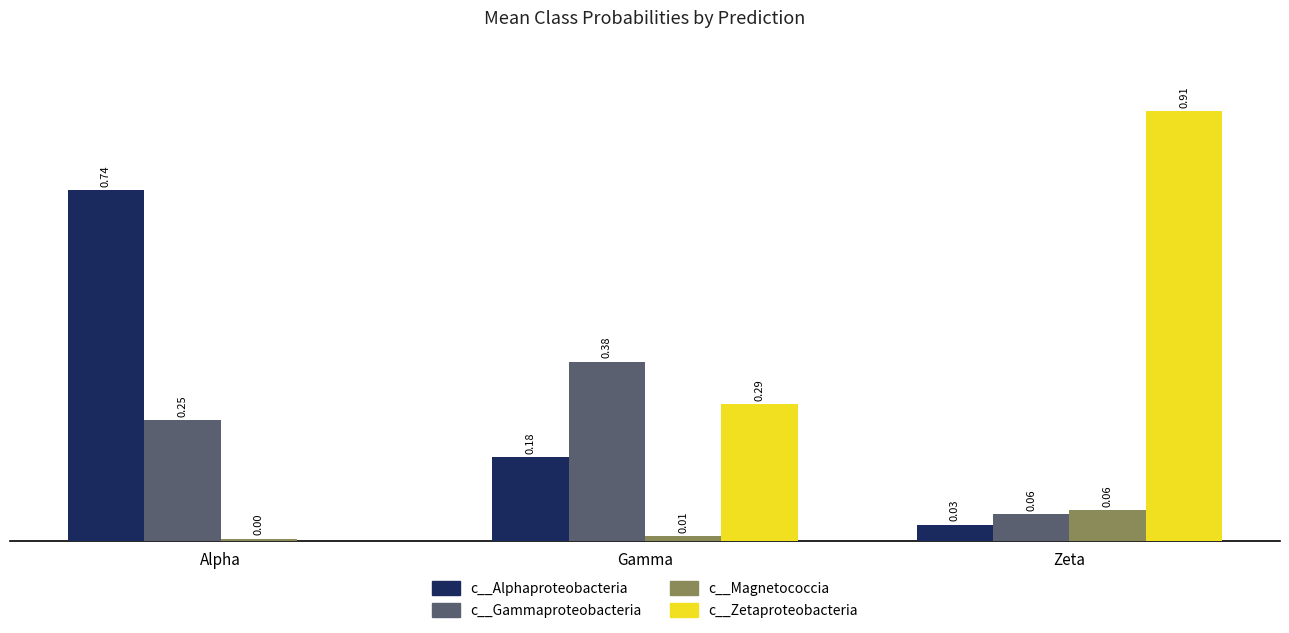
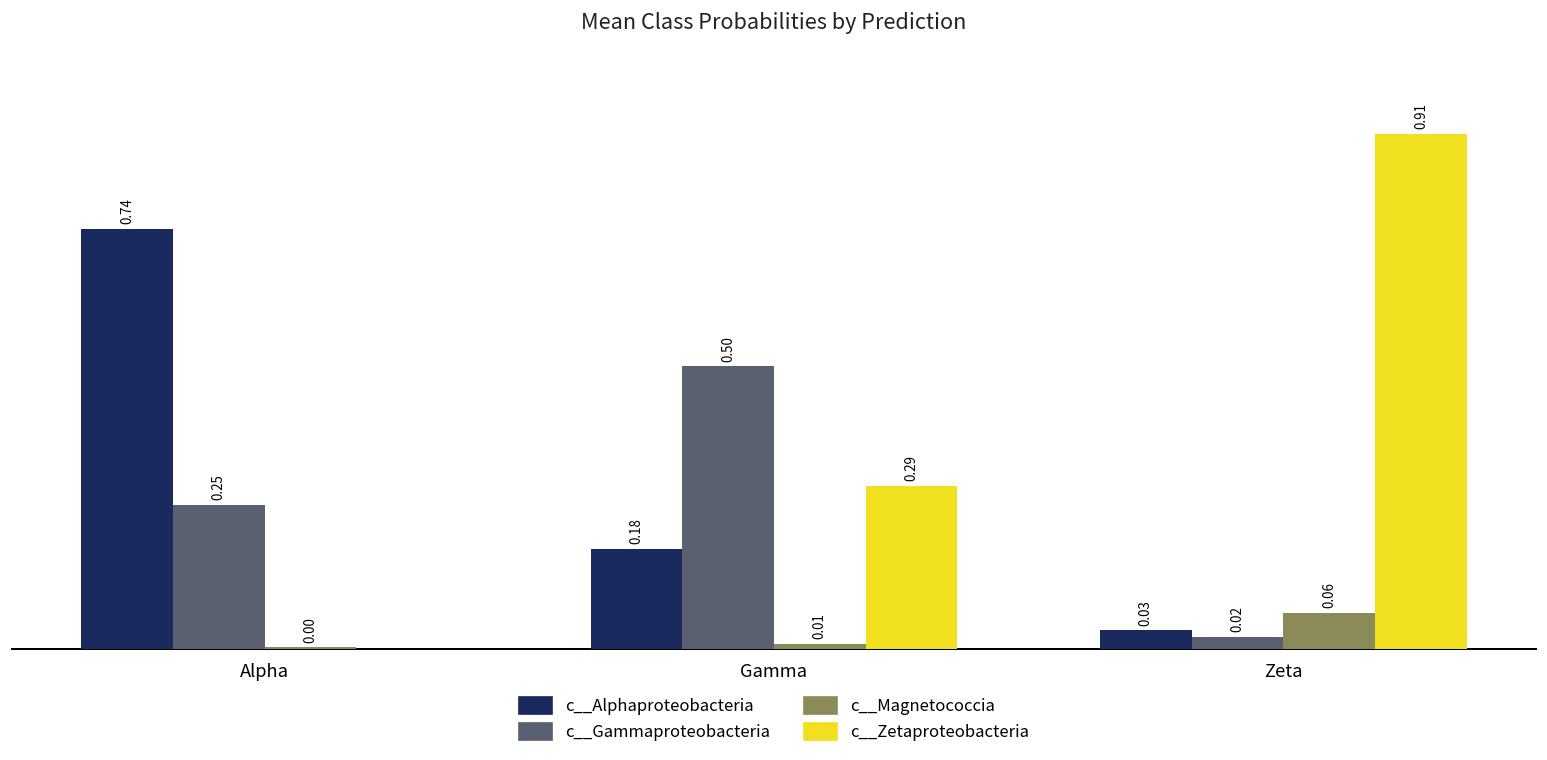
c__Gammaproteobacteria, Gamma: 0.38 -> 0.50
c__Gammaproteobacteria, Zeta: 0.06 -> 0.02
